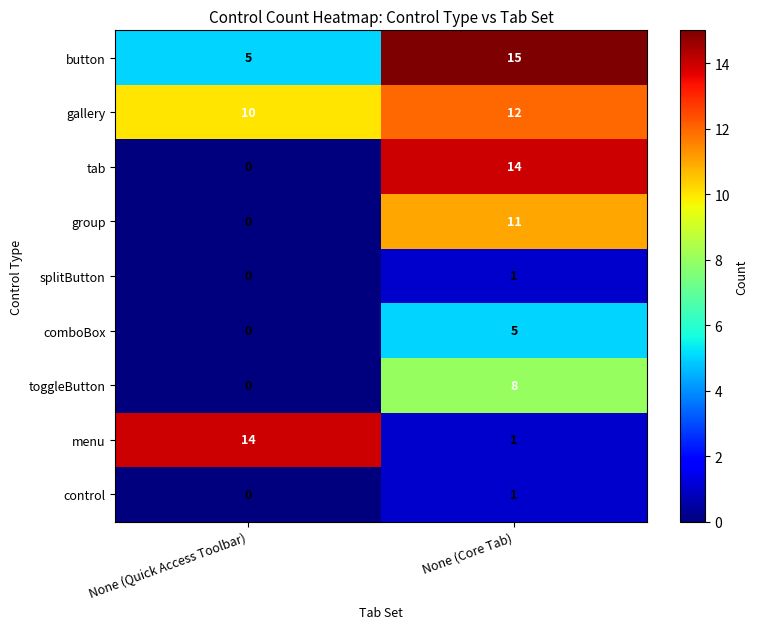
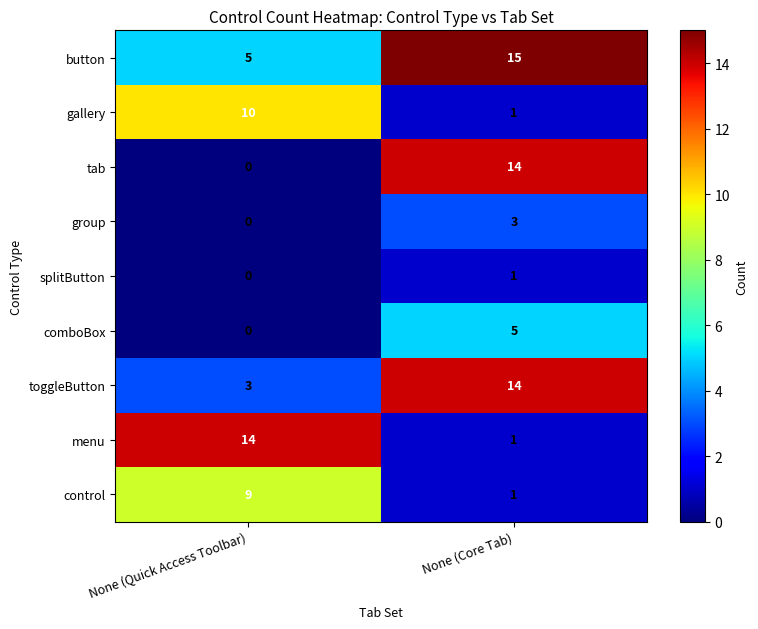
gallery, None (Core Tab): 12 -> 1
group, None (Core Tab): 11 -> 3
toggleButton, None (Quick Access Toolbar): 0 -> 3
toggleButton, None (Core Tab): 8 -> 14
control, None (Quick Access Toolbar): 0 -> 9
